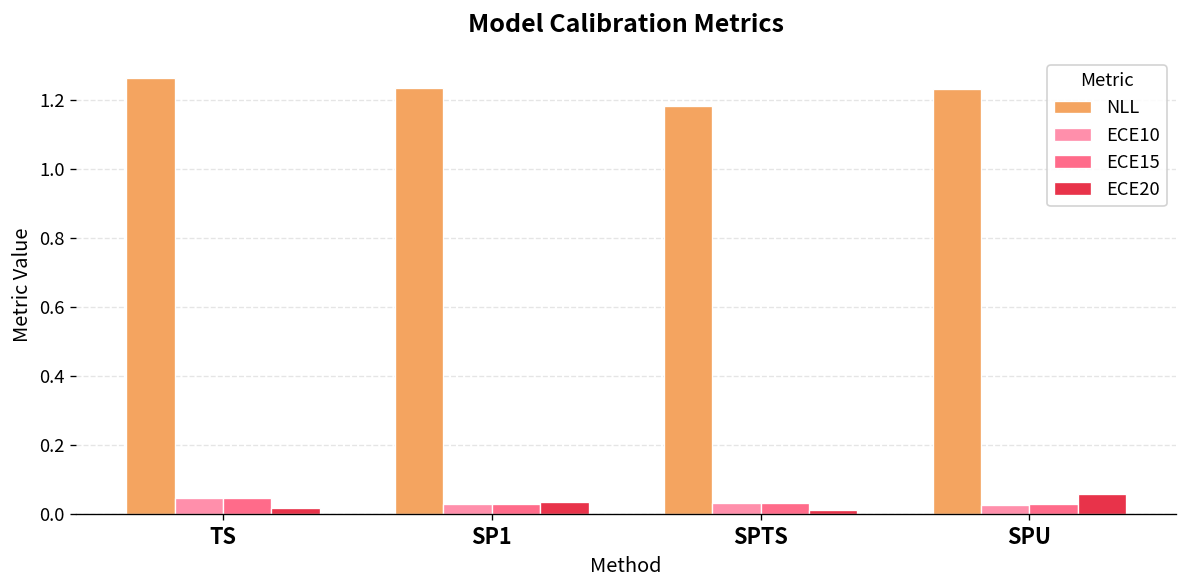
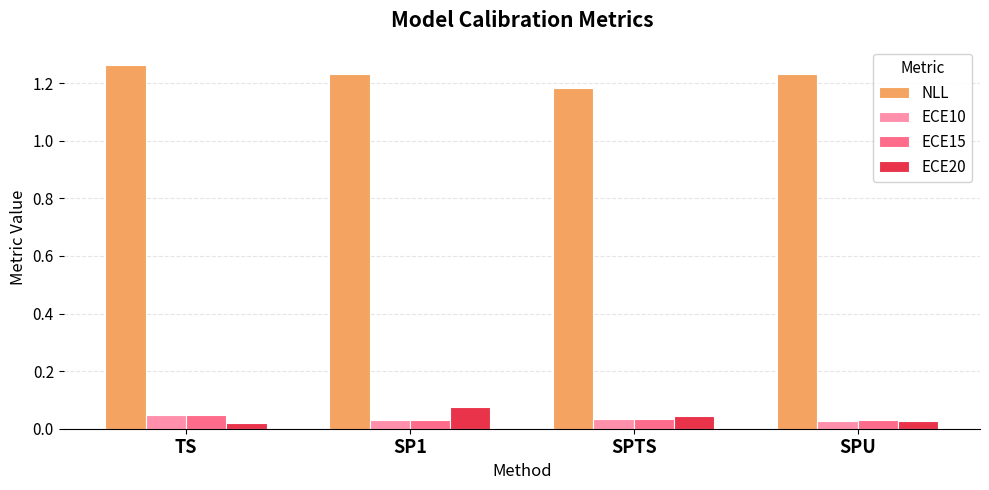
ECE20, SP1: 0.04 -> 0.08
ECE20, SPTS: 0.01 -> 0.04
ECE20, SPU: 0.06 -> 0.03
